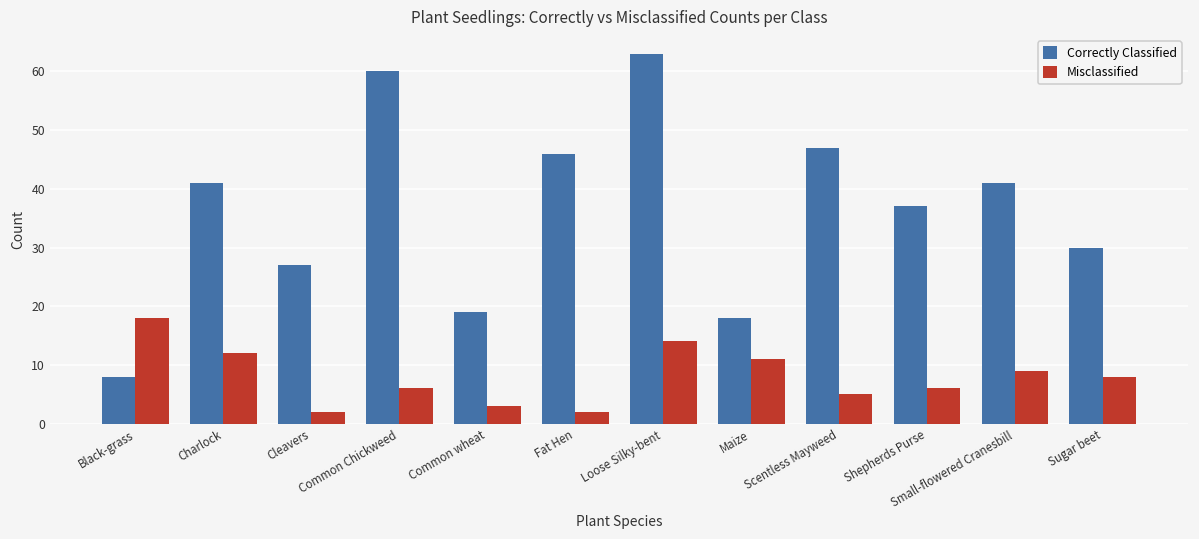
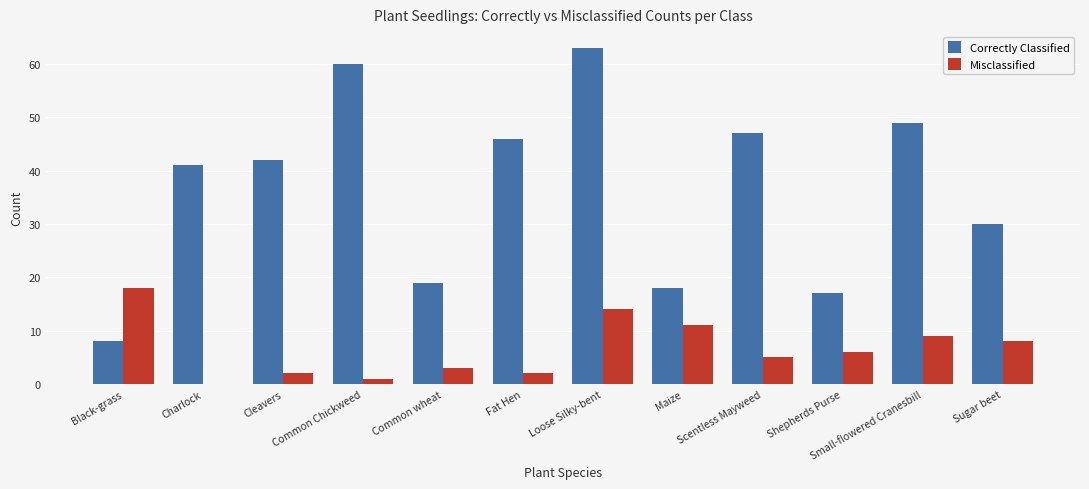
Misclassified, Charlock: 12 -> 0
Correctly Classified, Cleavers: 27 -> 42
Misclassified, Common Chickweed: 6 -> 1
Correctly Classified, Shepherds Purse: 37 -> 17
Correctly Classified, Small-flowered Cranesbill: 41 -> 49
